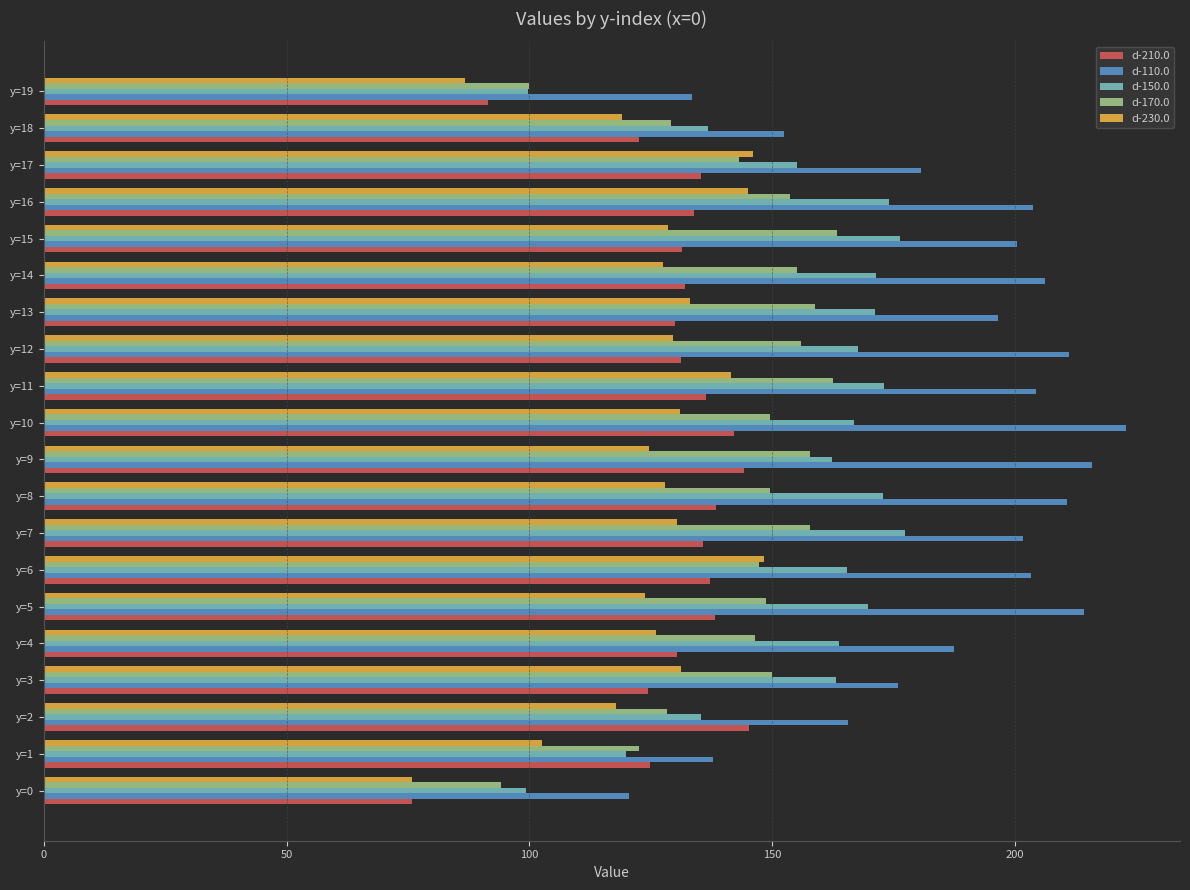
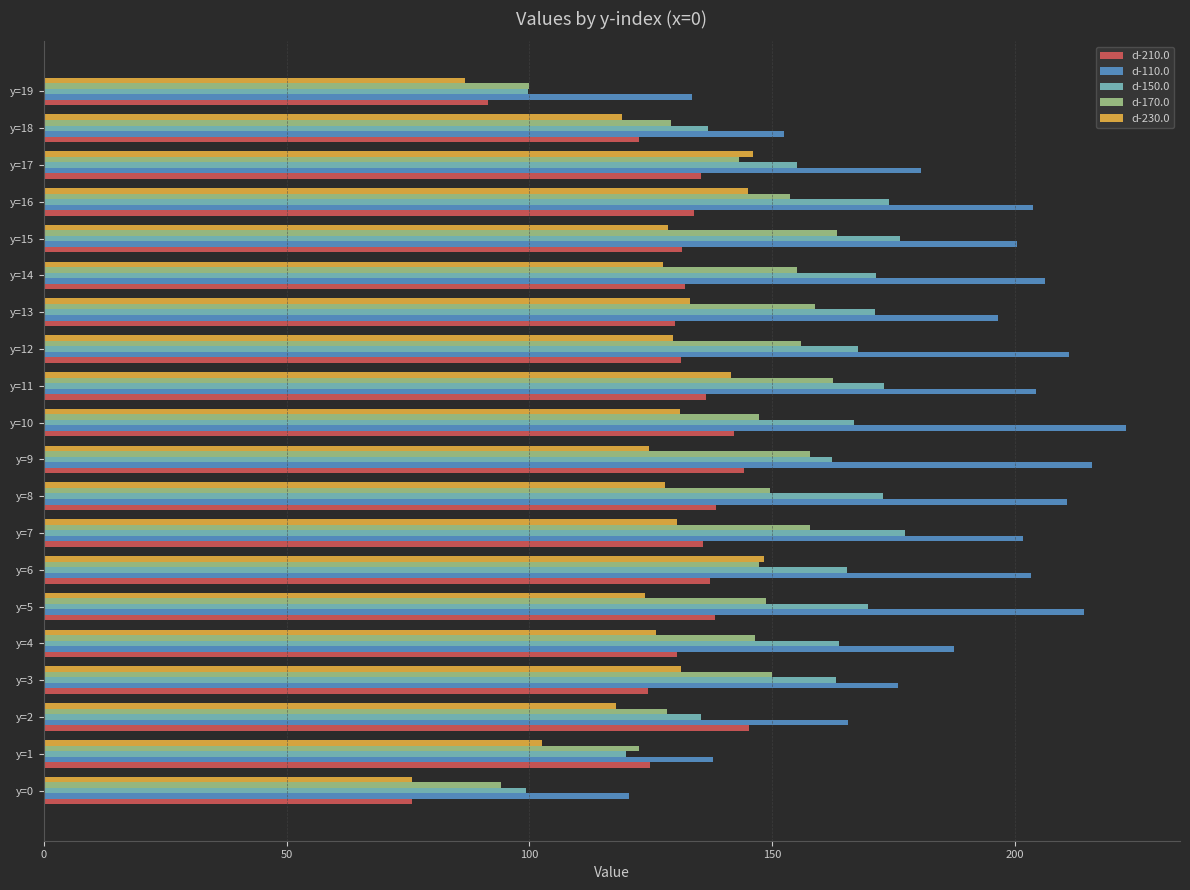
d-170.0, y=10: 150 -> 147
